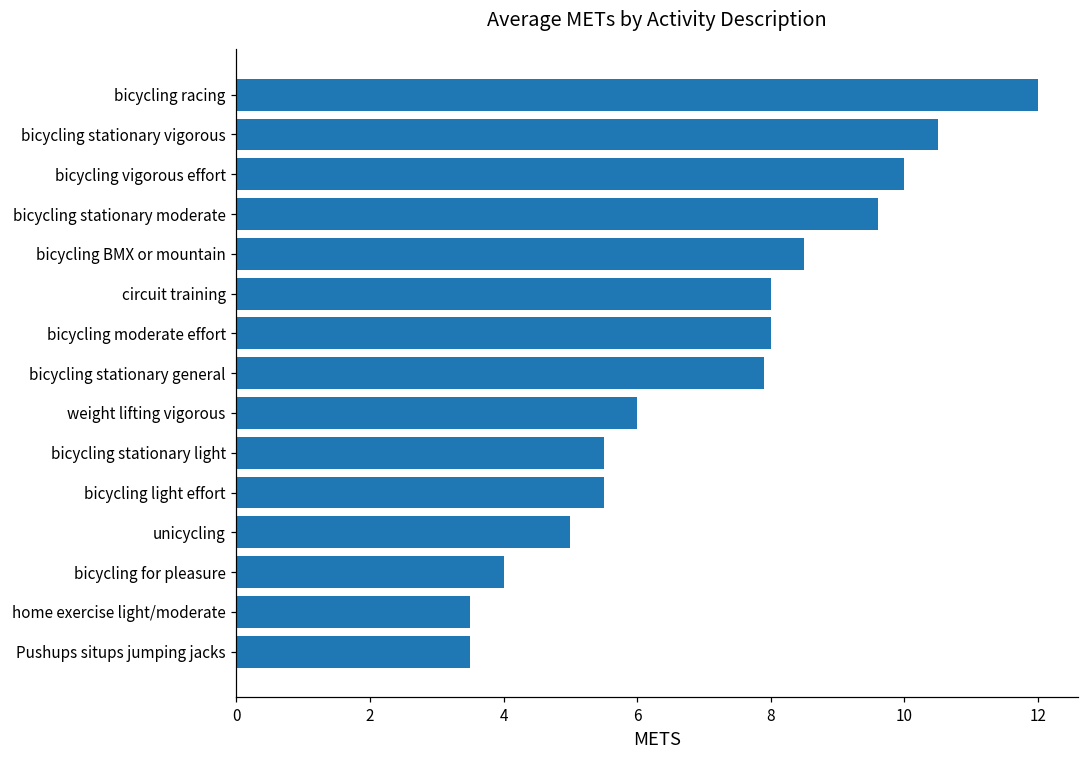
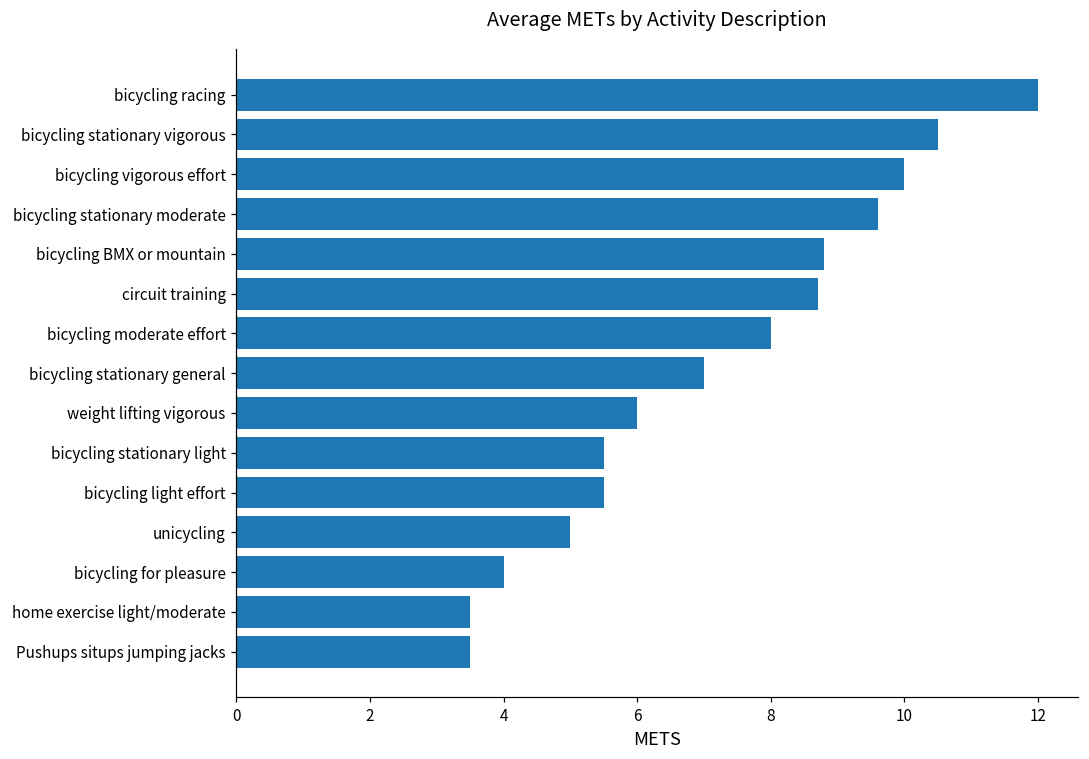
bicycling BMX or mountain: 8.5 -> 8.8
circuit training: 8.0 -> 8.7
bicycling stationary general: 7.9 -> 7.0
